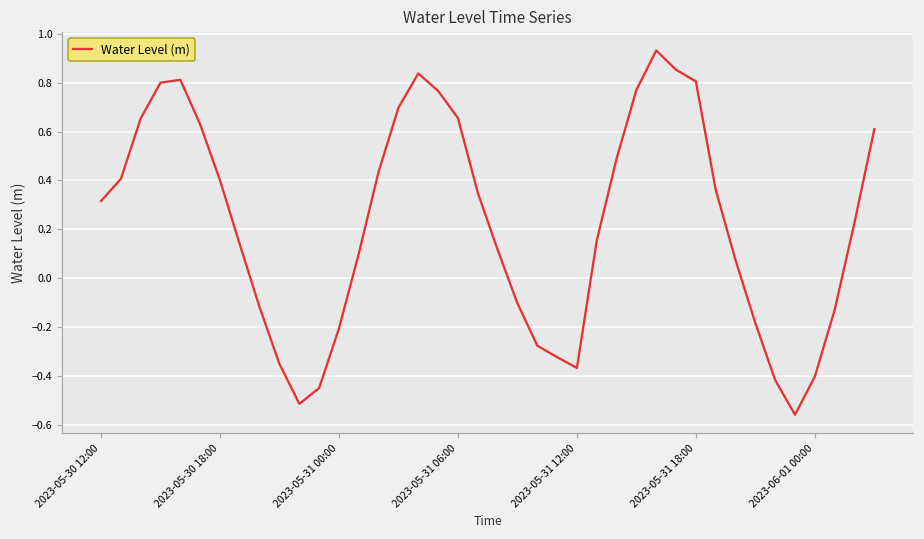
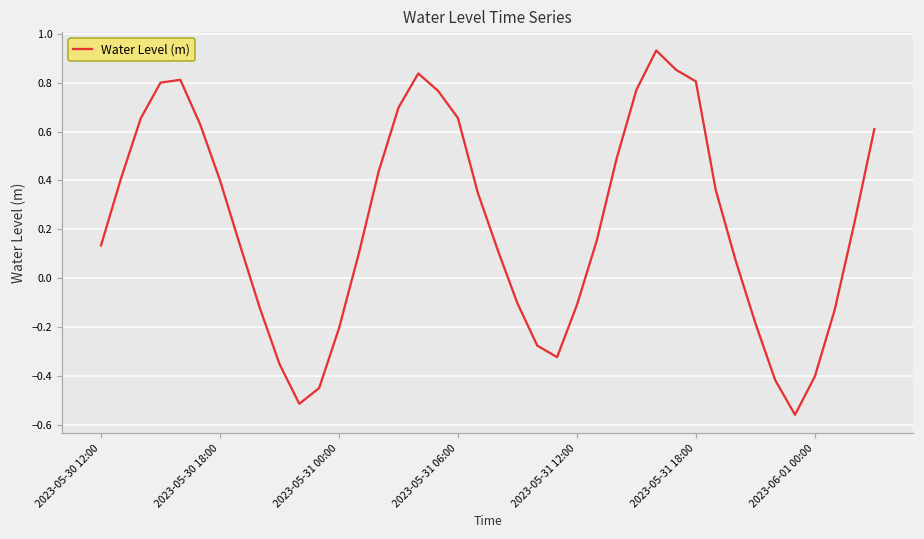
2023-05-30 12:00: 0.32 -> 0.13
2023-05-31 12:00: -0.37 -> -0.11
